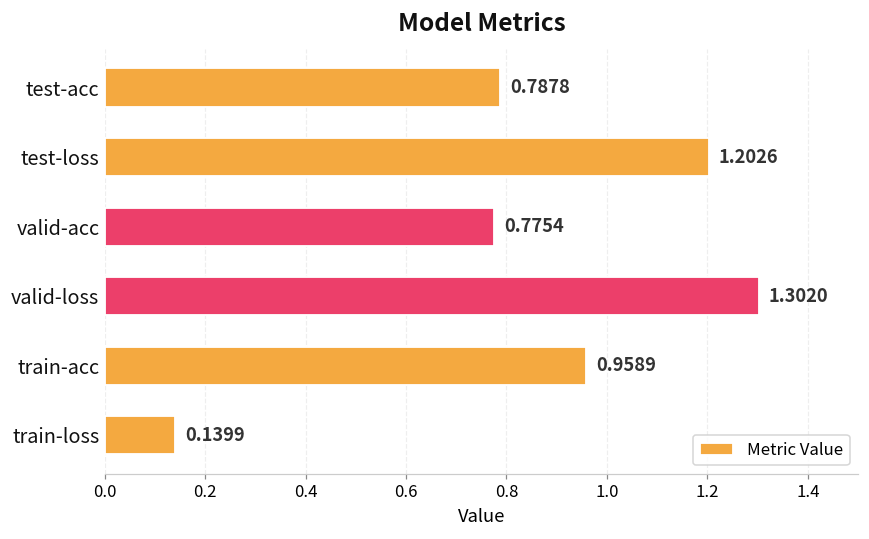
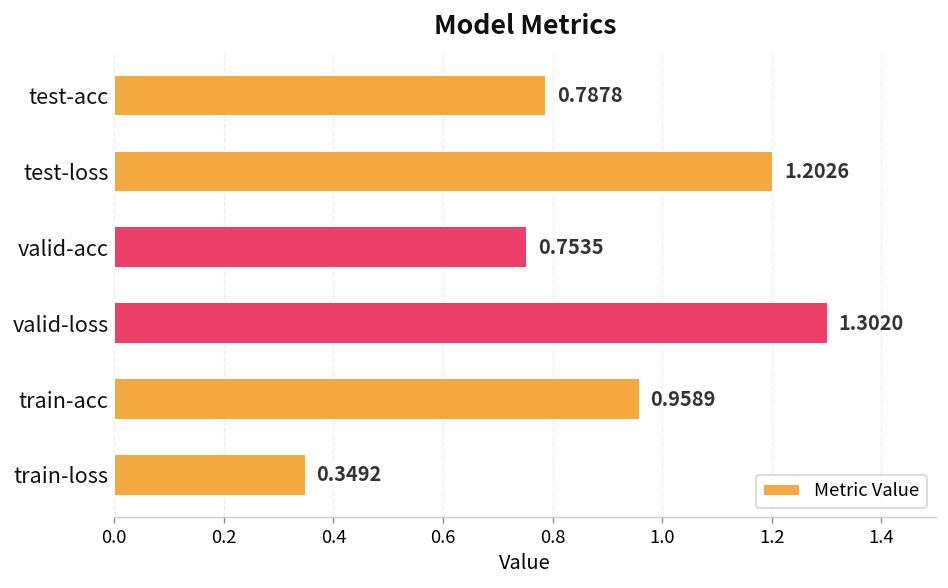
valid-acc: 0.7754 -> 0.7535
train-loss: 0.1399 -> 0.3492
